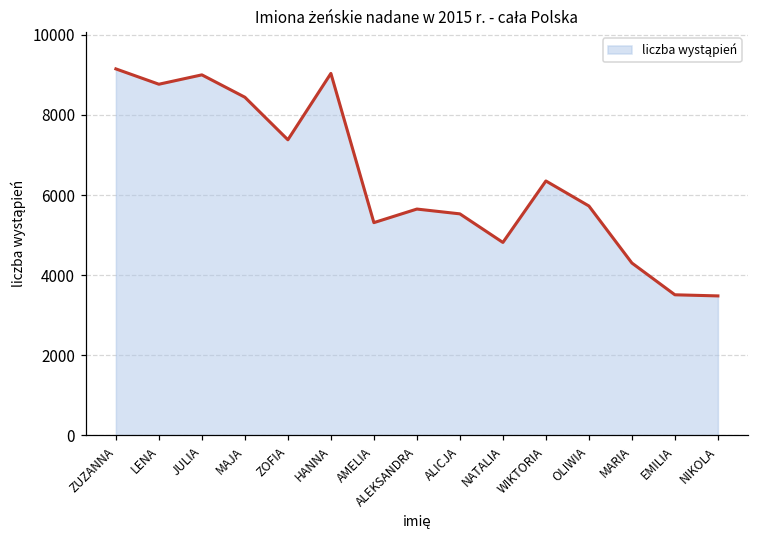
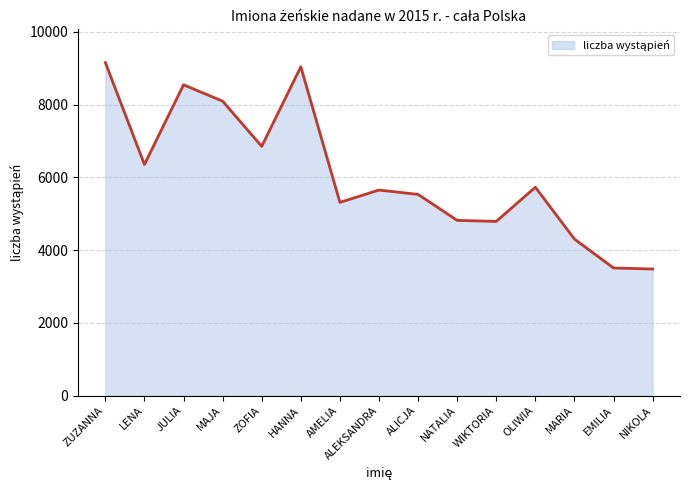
LENA: 8800 -> 6400
JULIA: 9000 -> 8500
MAJA: 8400 -> 8100
ZOFIA: 7400 -> 6900
WIKTORIA: 6400 -> 4800
